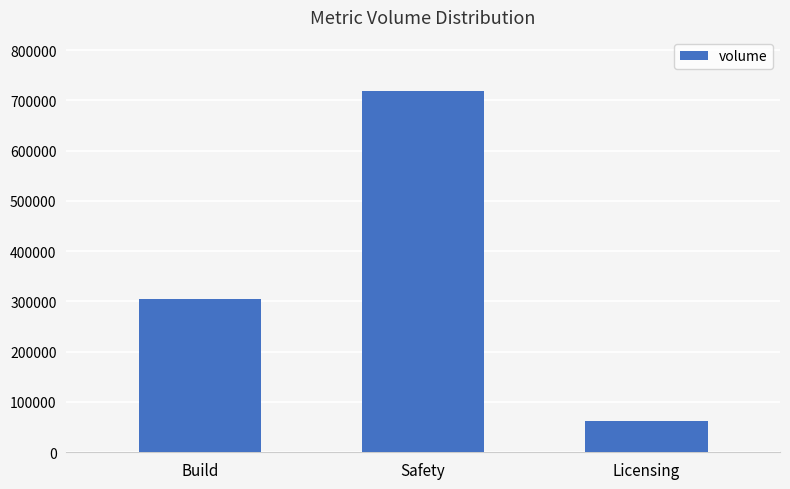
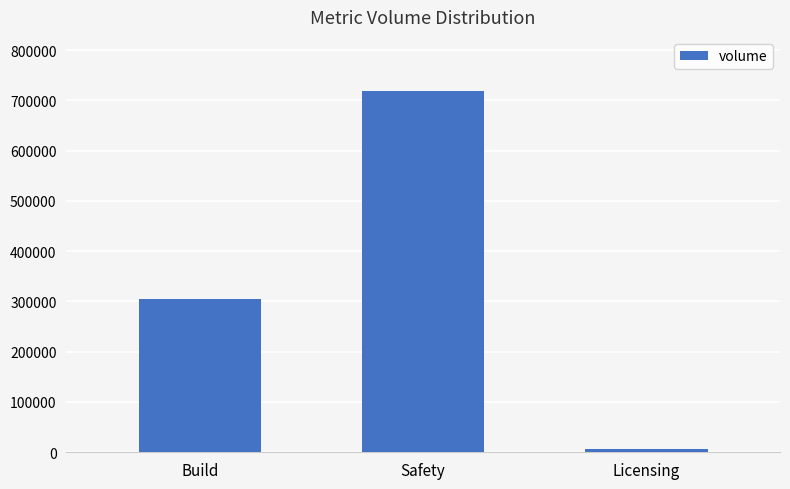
Licensing: 60000 -> 10000
